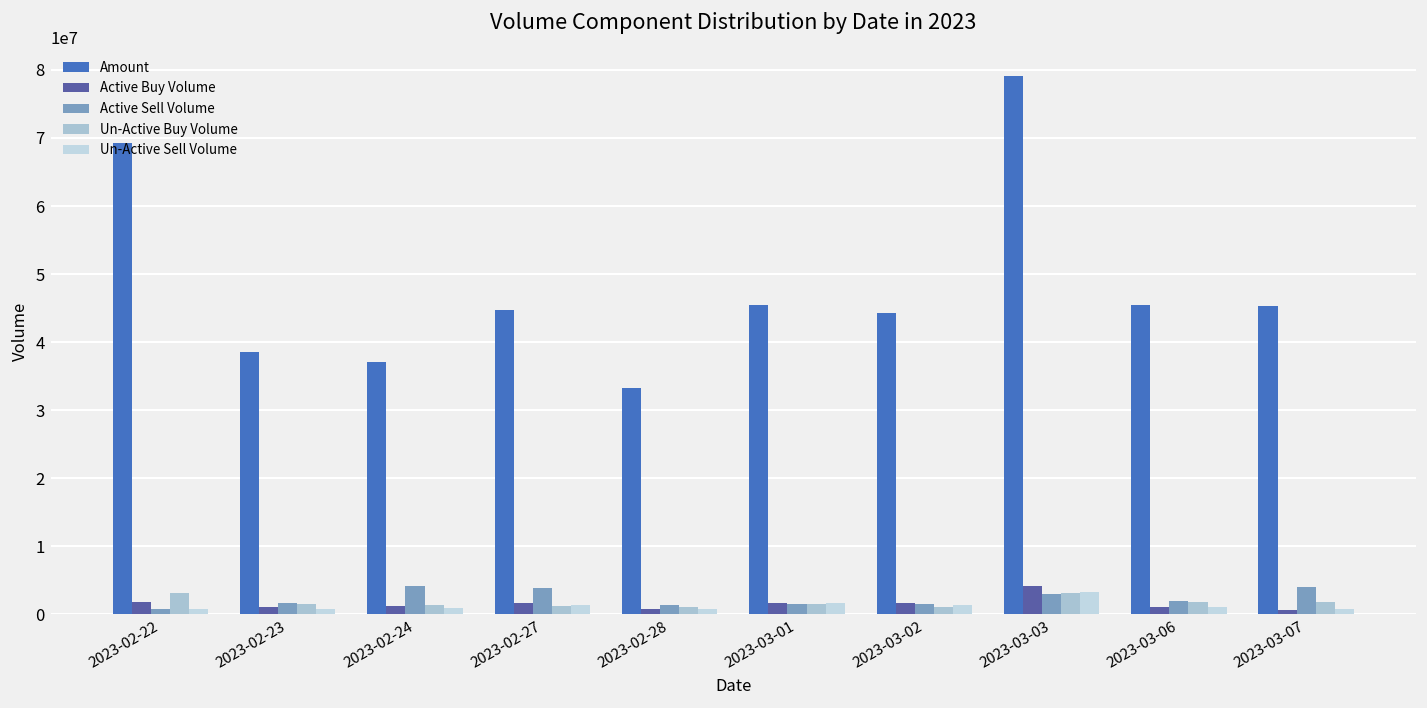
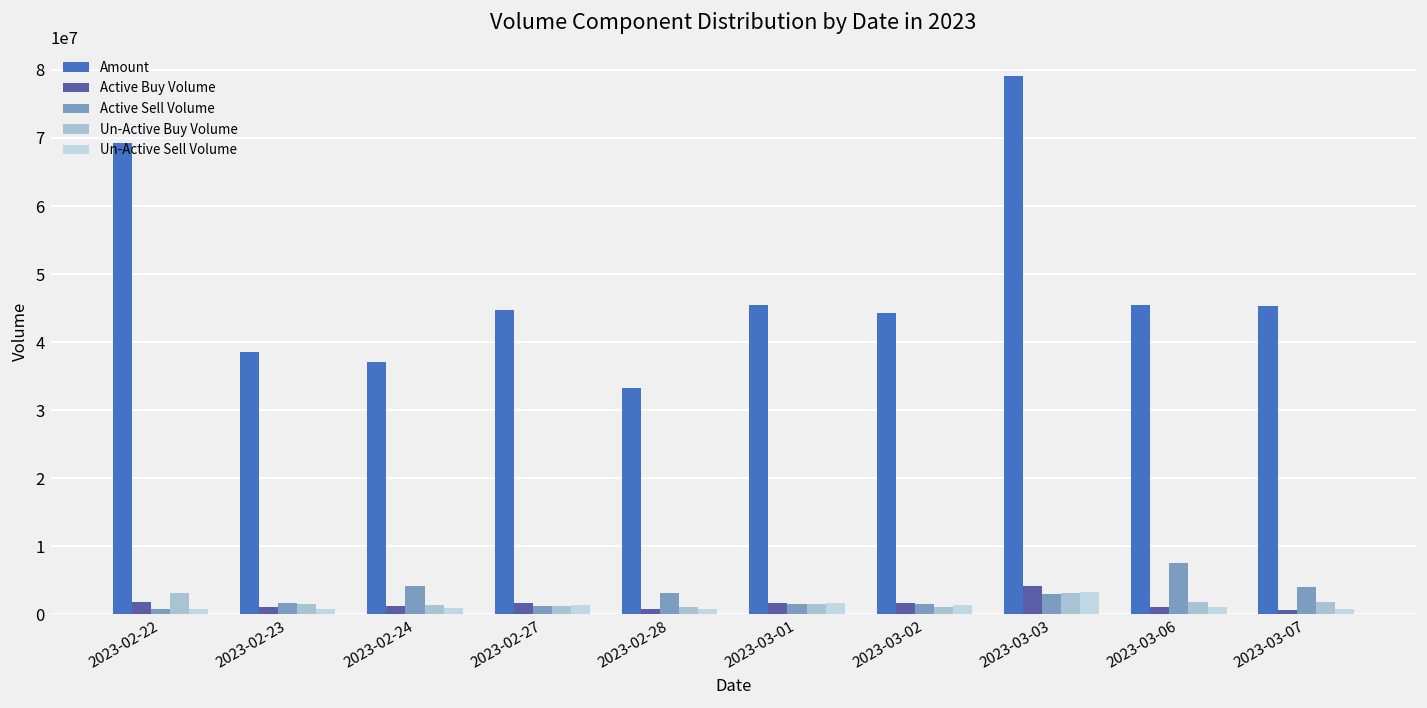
Active Sell Volume, 2023-02-27: 4000000 -> 1000000
Active Sell Volume, 2023-02-28: 1000000 -> 3000000
Active Sell Volume, 2023-03-06: 2000000 -> 8000000
